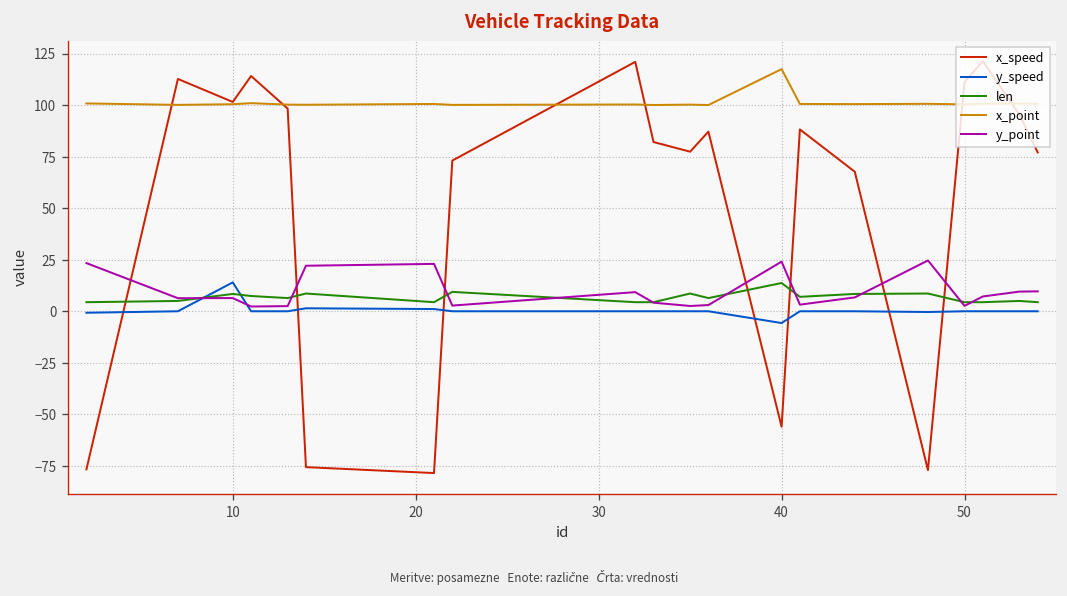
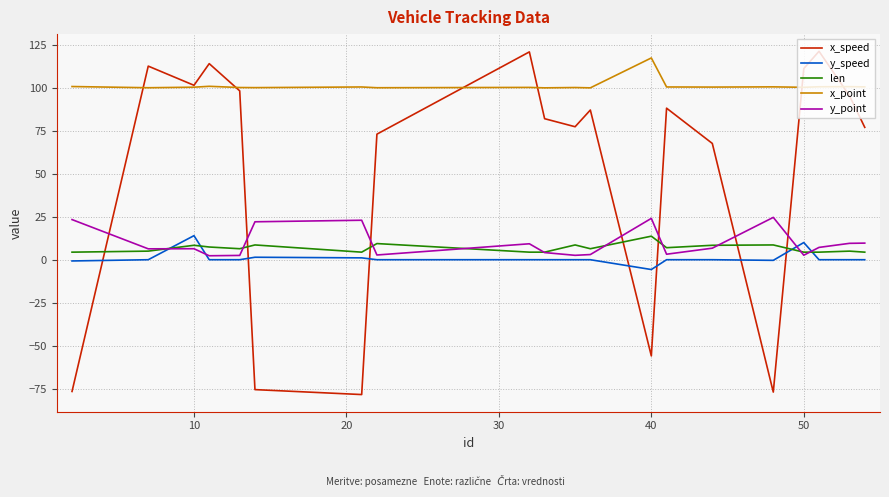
y_speed, 50: 0 -> 10
